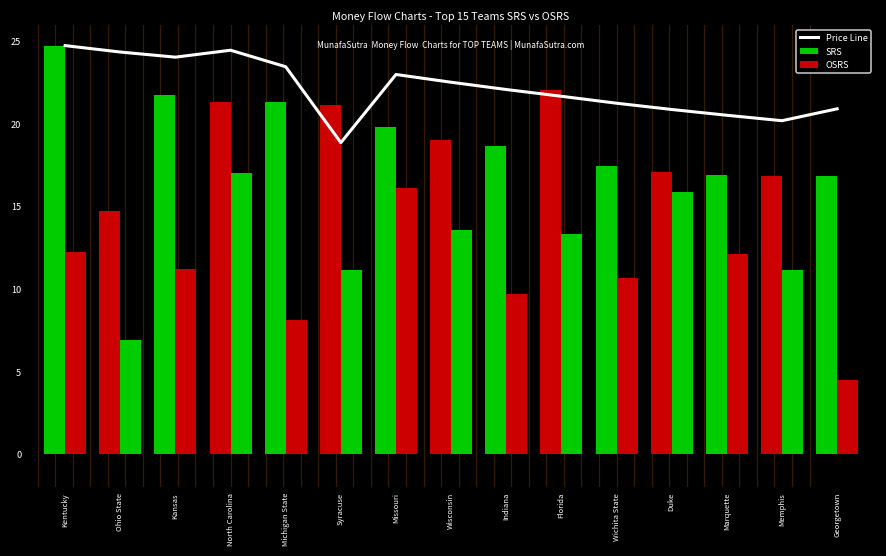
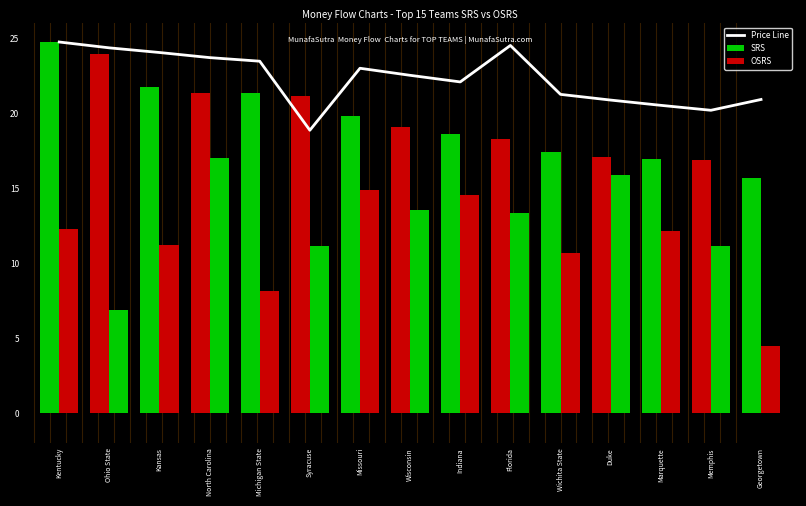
SRS, Ohio State: 14.7 -> 24.0
Price Line, North Carolina: 24.5 -> 23.7
OSRS, Missouri: 16.1 -> 14.9
OSRS, Indiana: 9.7 -> 14.5
SRS, Florida: 22.0 -> 18.3
Price Line, Florida: 21.7 -> 24.5
SRS, Georgetown: 16.8 -> 15.6
